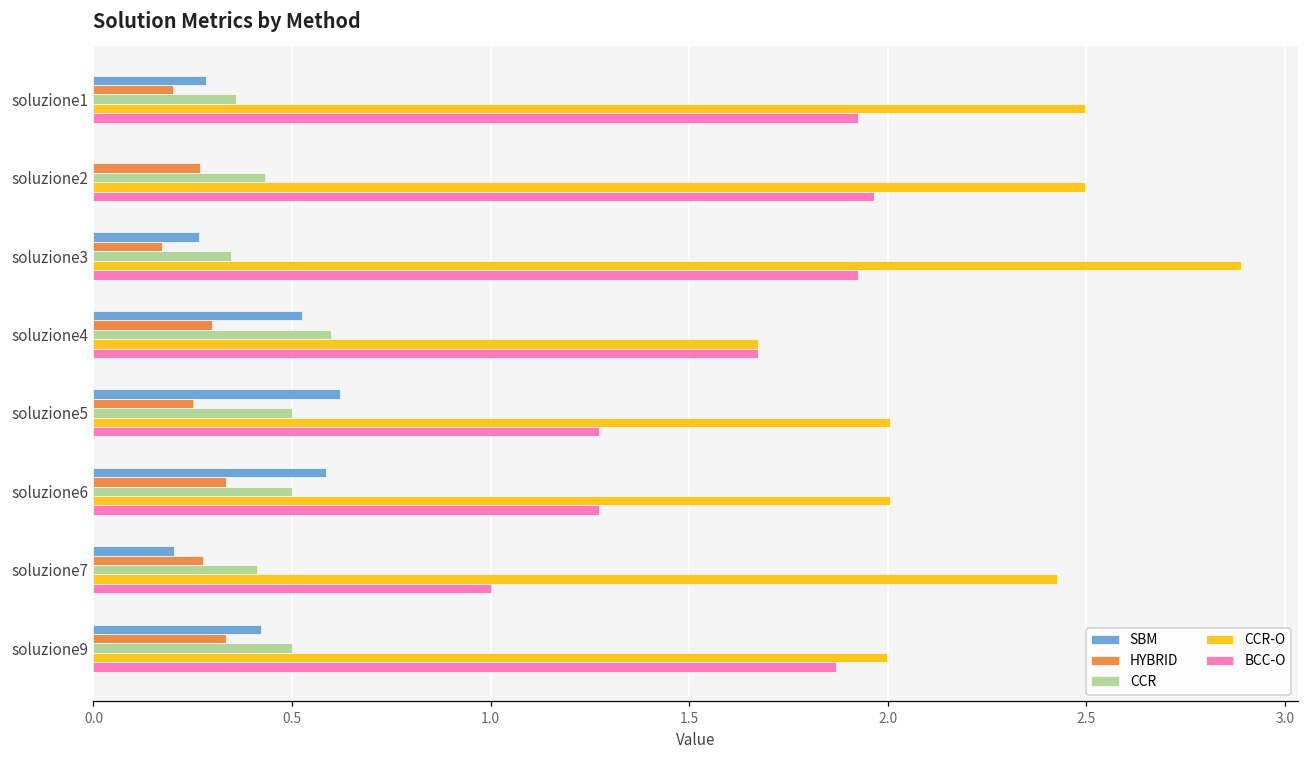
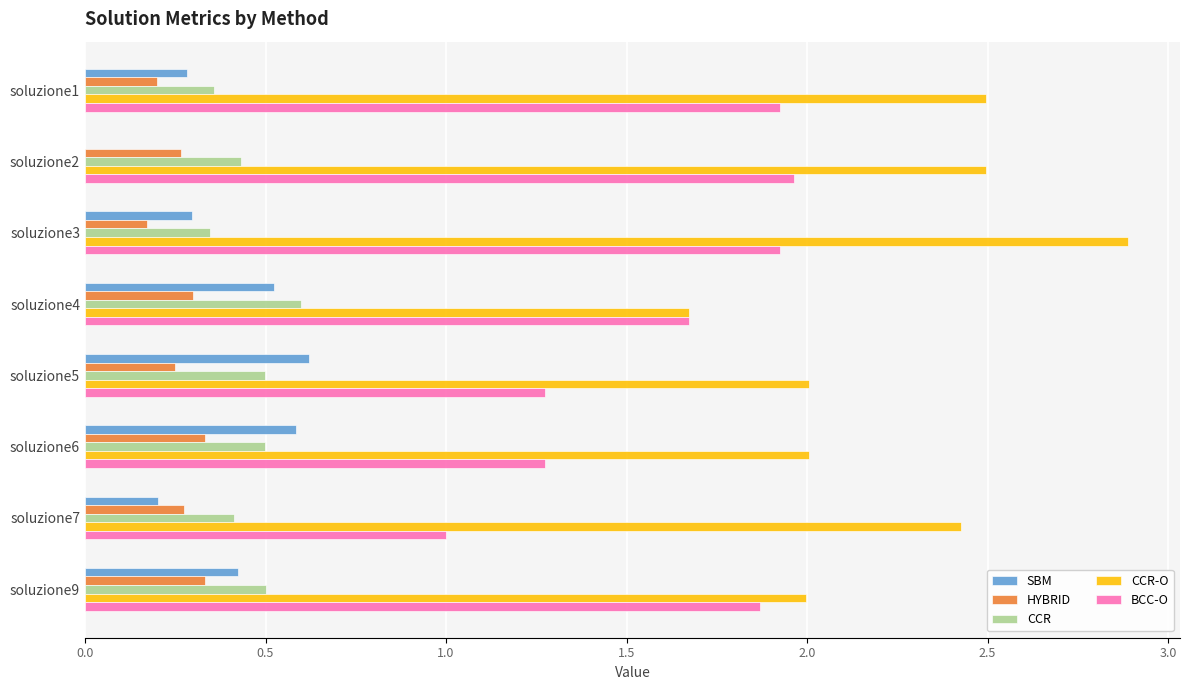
SBM, soluzione3: 0.26 -> 0.30
